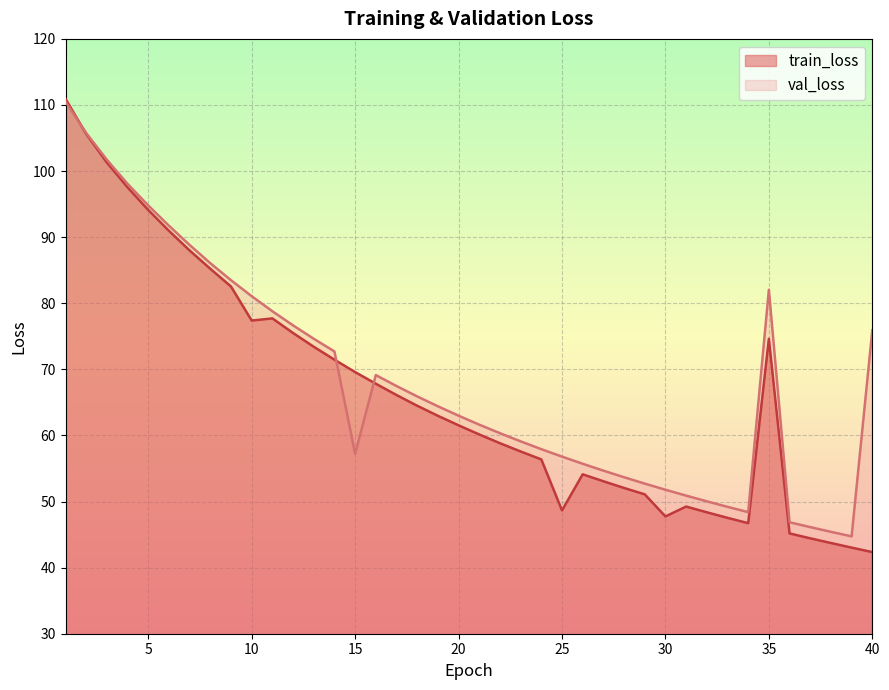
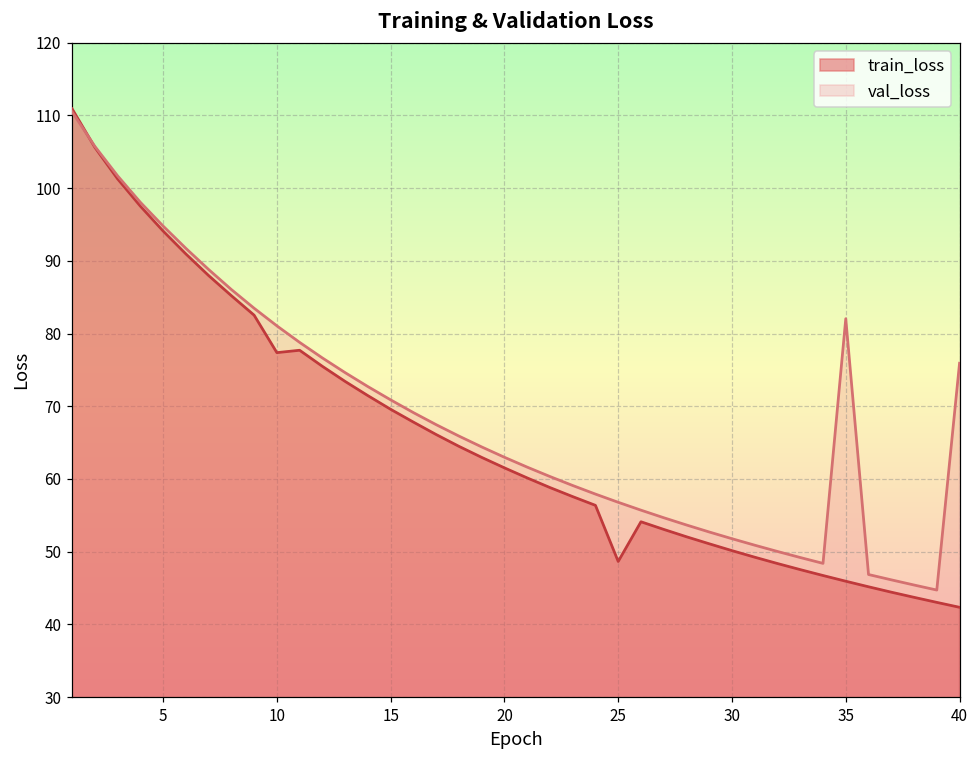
val_loss, 15: 57 -> 71
train_loss, 30: 48 -> 50
train_loss, 35: 75 -> 46
